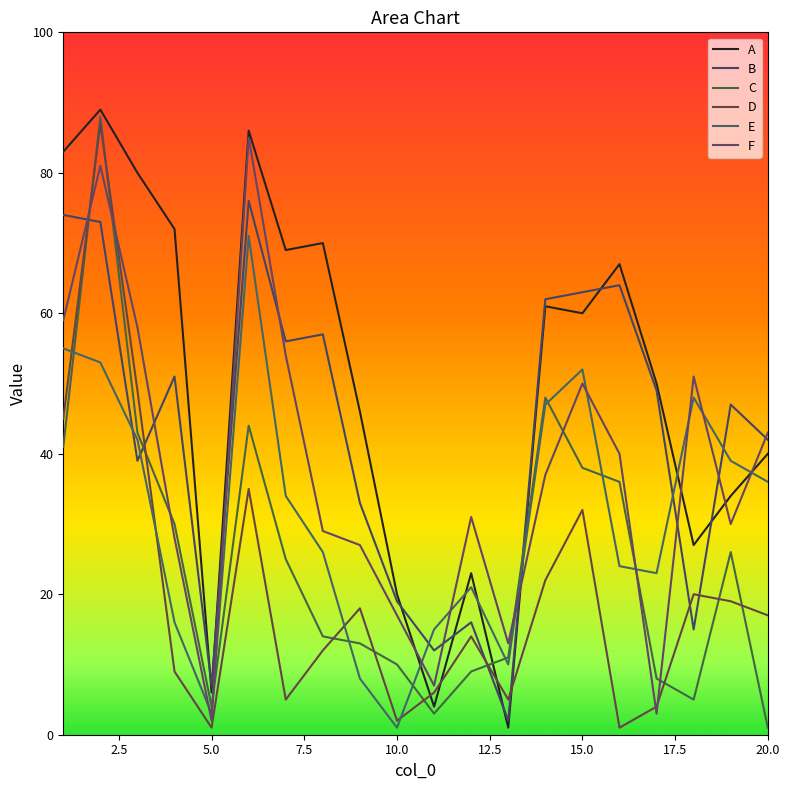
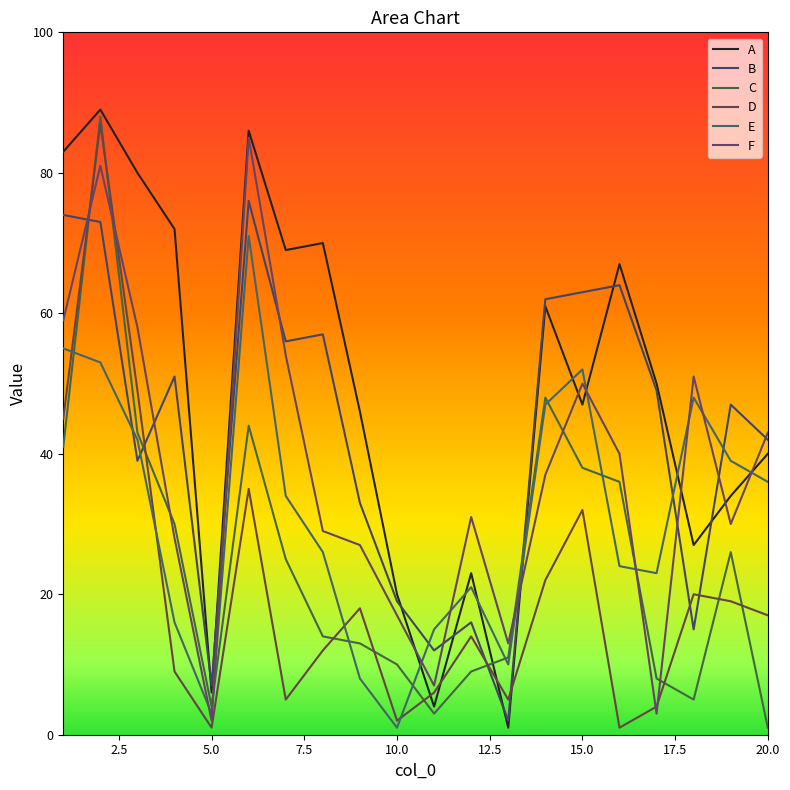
A, 15.0: 60 -> 47
